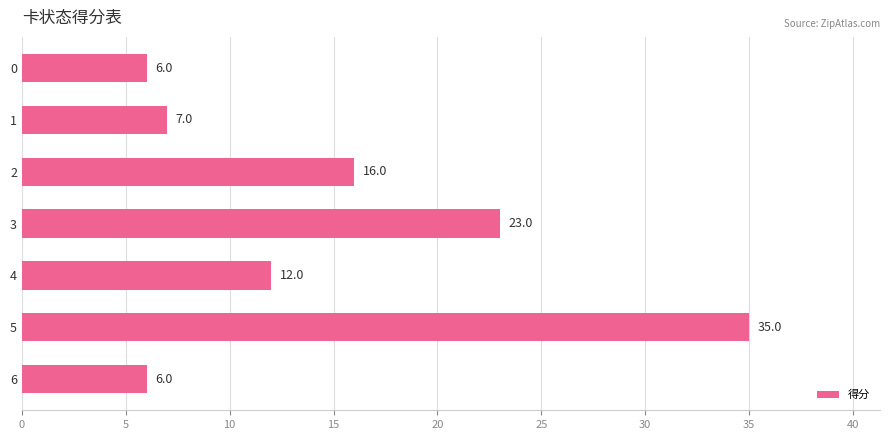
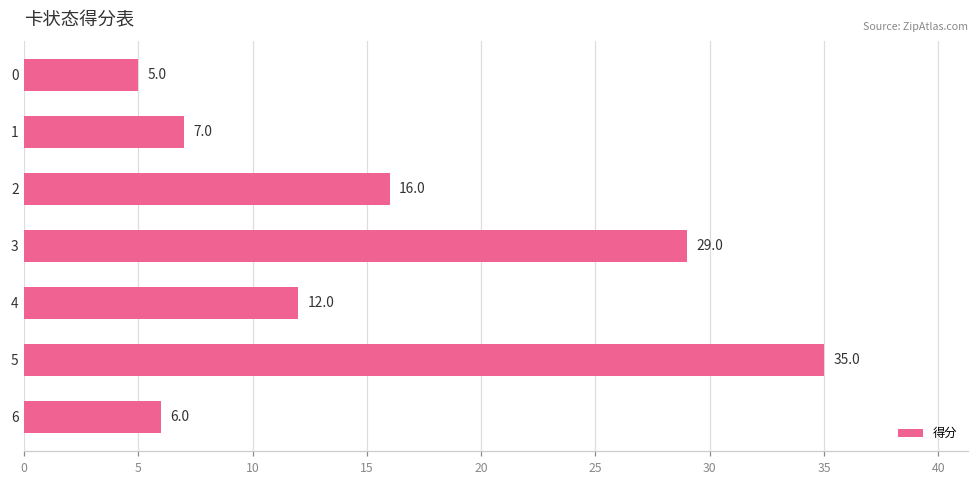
0: 6.0 -> 5.0
3: 23.0 -> 29.0
